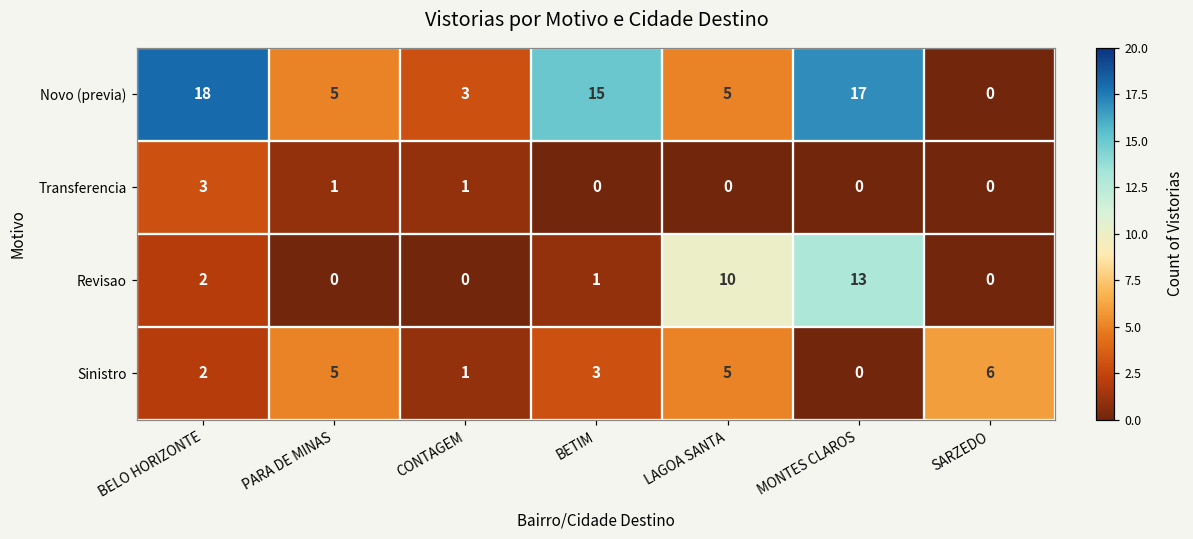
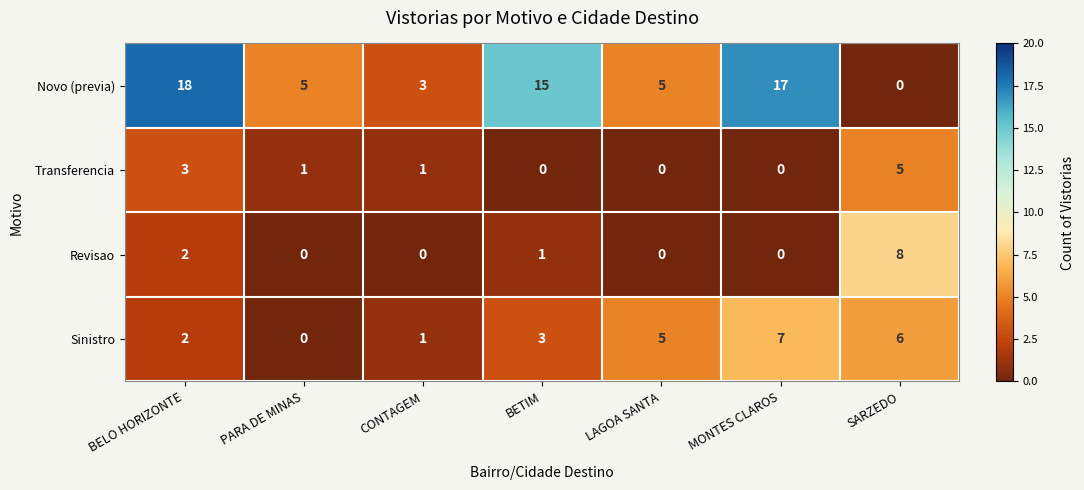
Transferencia, SARZEDO: 0 -> 5
Revisao, LAGOA SANTA: 10 -> 0
Revisao, MONTES CLAROS: 13 -> 0
Revisao, SARZEDO: 0 -> 8
Sinistro, PARA DE MINAS: 5 -> 0
Sinistro, MONTES CLAROS: 0 -> 7
